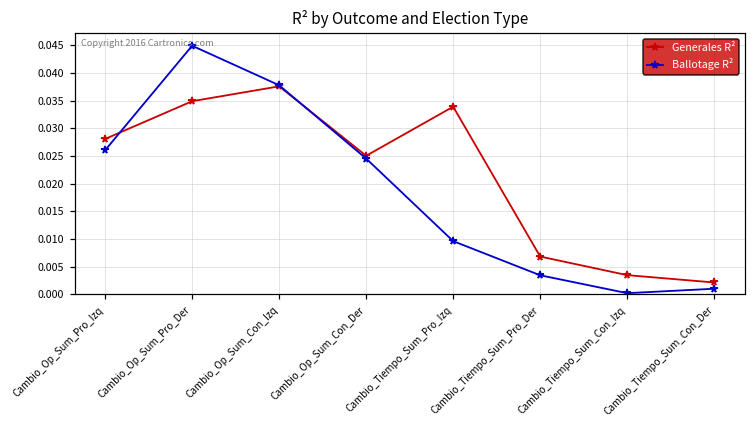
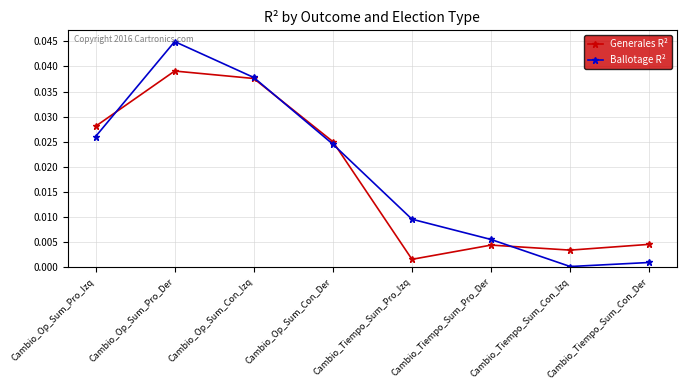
Generales R², Cambio_Op_Sum_Pro_Der: 0.035 -> 0.039
Generales R², Cambio_Tiempo_Sum_Pro_Izq: 0.034 -> 0.002
Generales R², Cambio_Tiempo_Sum_Pro_Der: 0.007 -> 0.004
Ballotage R², Cambio_Tiempo_Sum_Pro_Der: 0.003 -> 0.006
Generales R², Cambio_Tiempo_Sum_Con_Der: 0.002 -> 0.005
